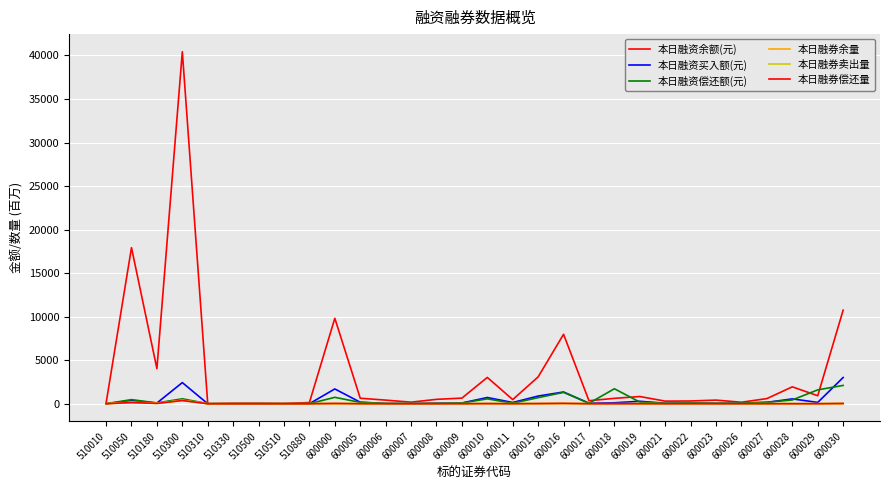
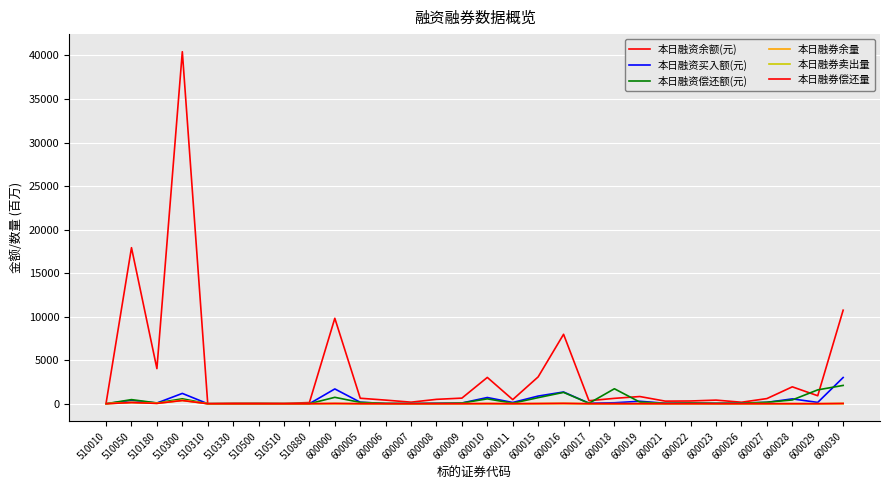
本日融资买入额(元), 510300: 2000 -> 1000
